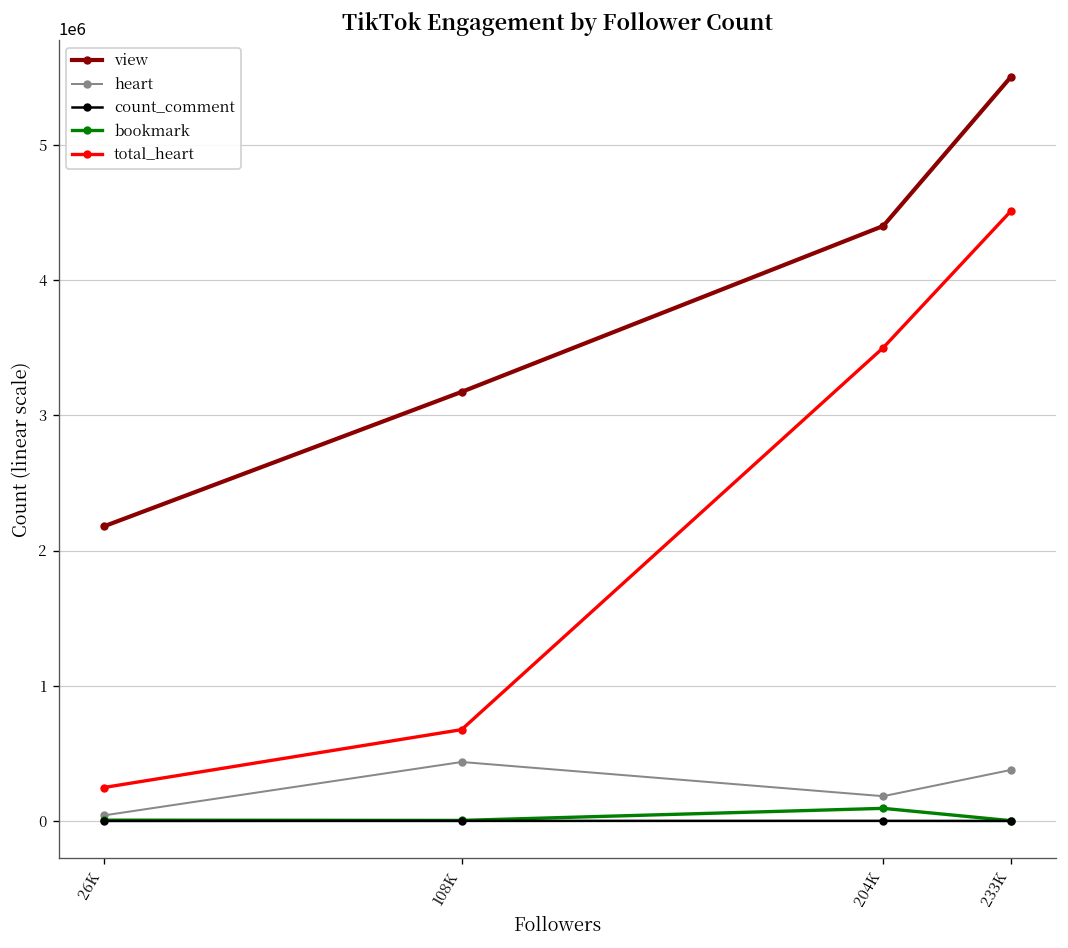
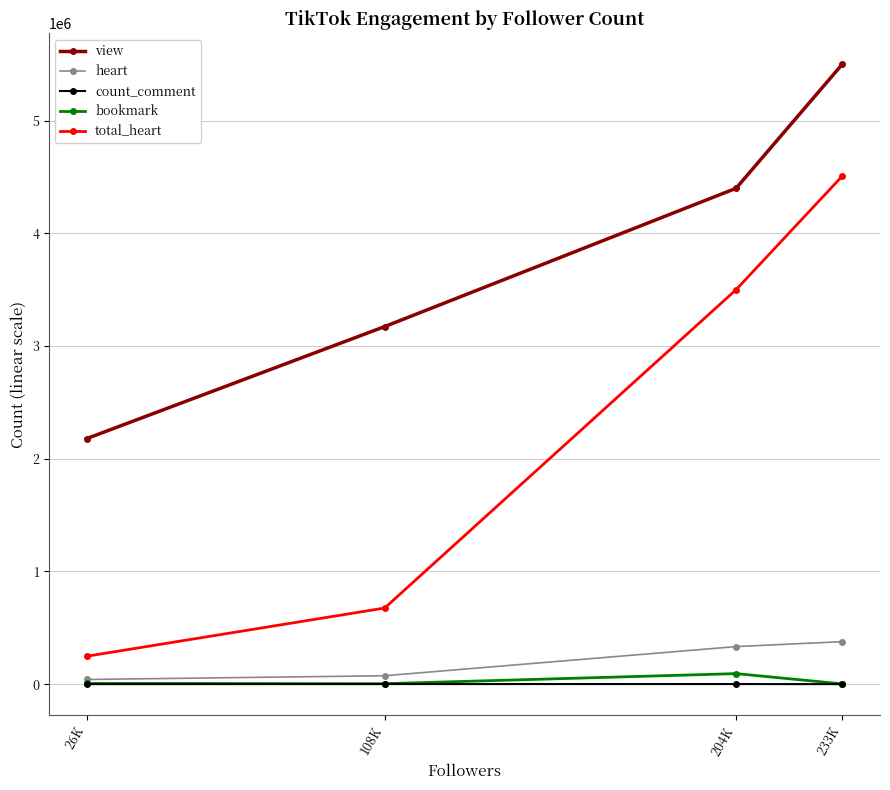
heart, 108K: 440000 -> 80000
heart, 204K: 180000 -> 330000
